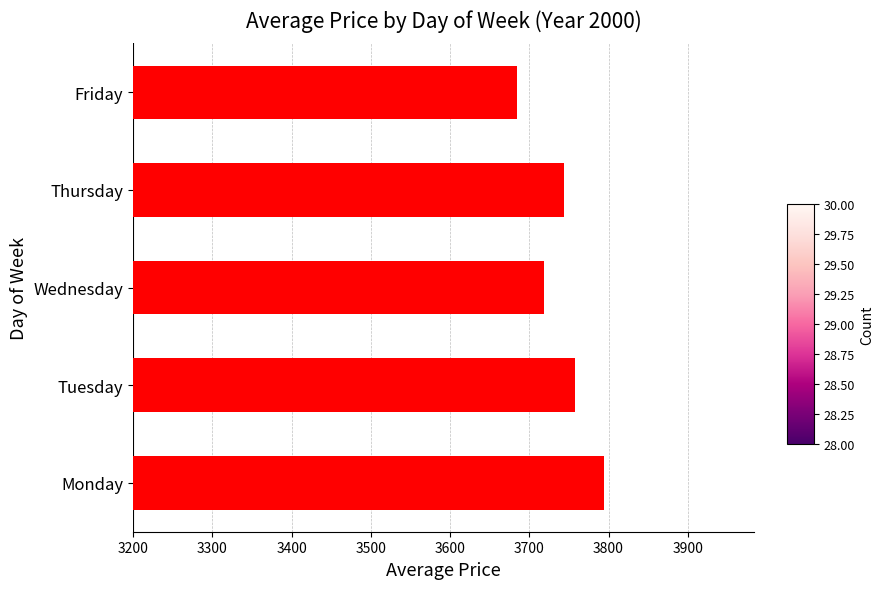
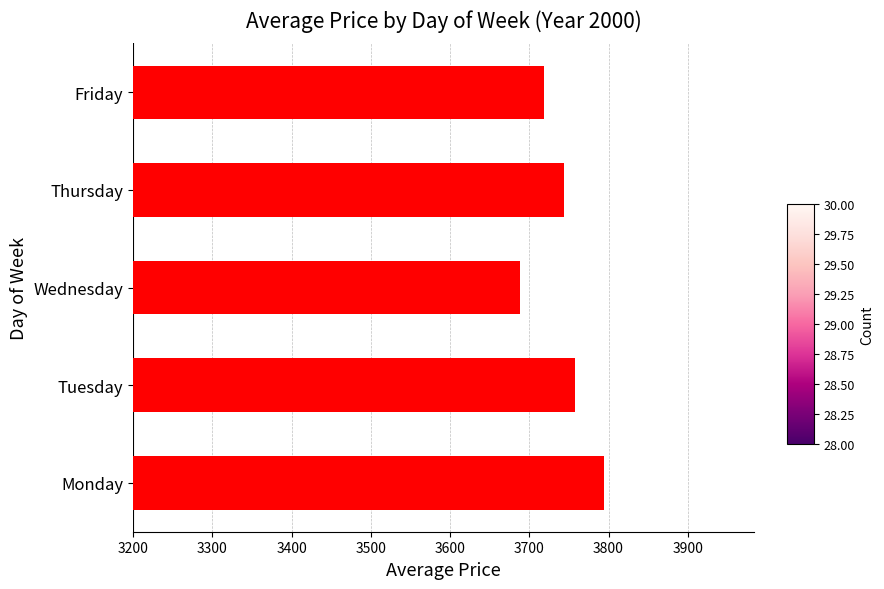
Friday: 3680 -> 3720
Wednesday: 3720 -> 3690
